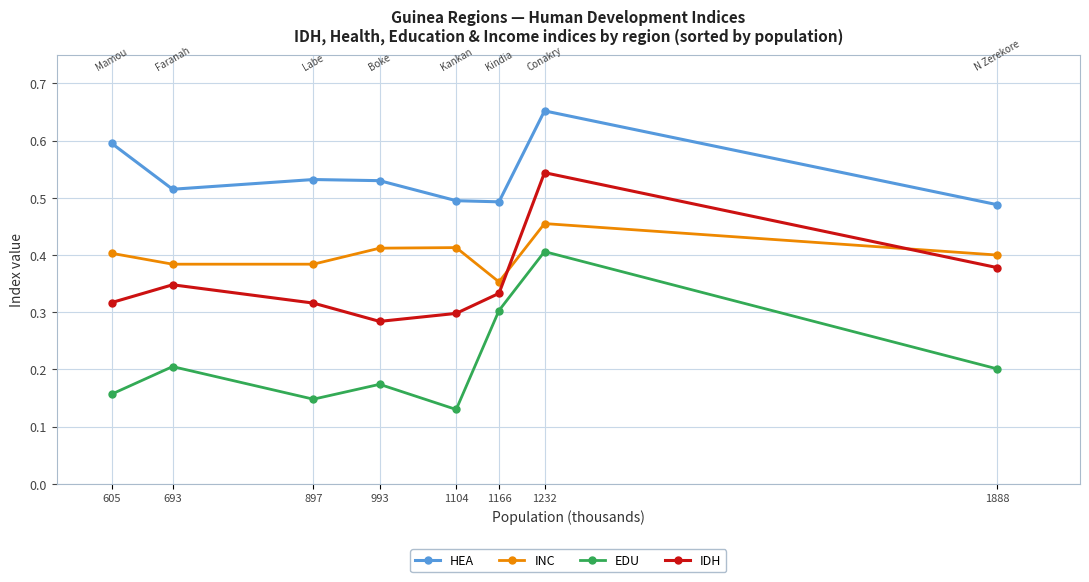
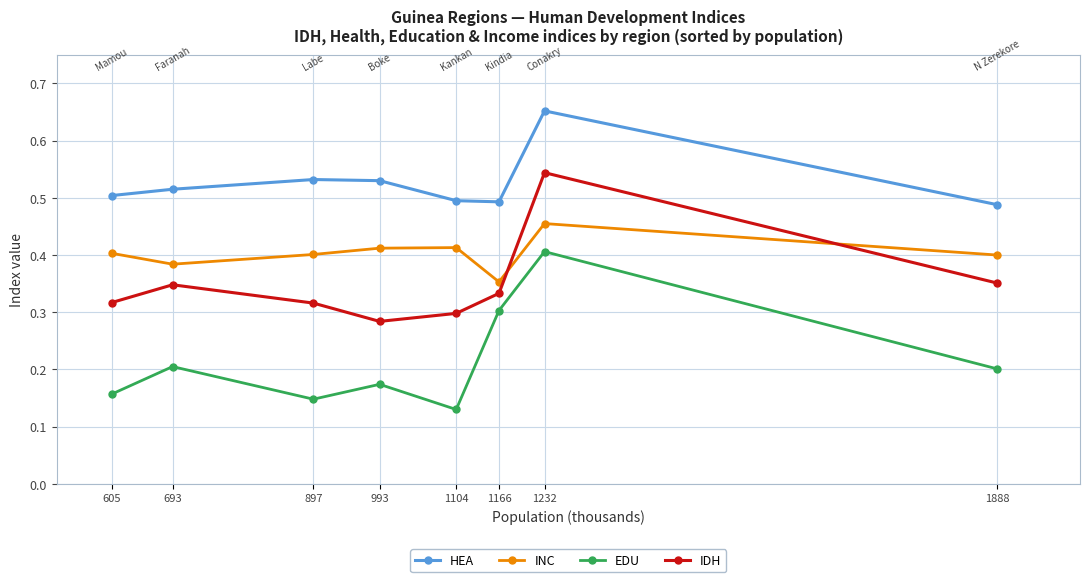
HEA, 605: 0.60 -> 0.50
INC, 897: 0.38 -> 0.40
IDH, 1888: 0.38 -> 0.35
